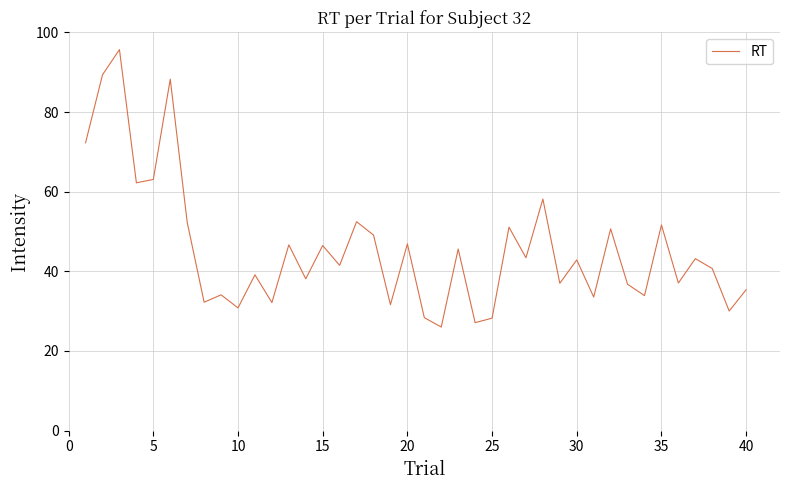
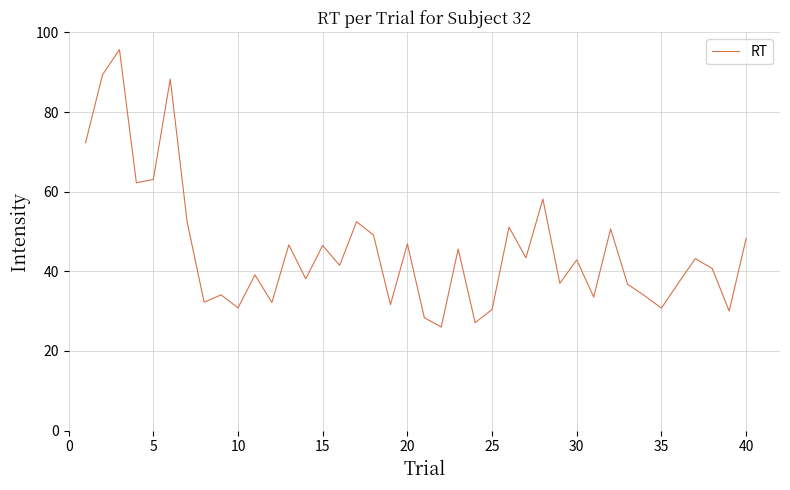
25: 28 -> 30
35: 52 -> 31
40: 35 -> 48
